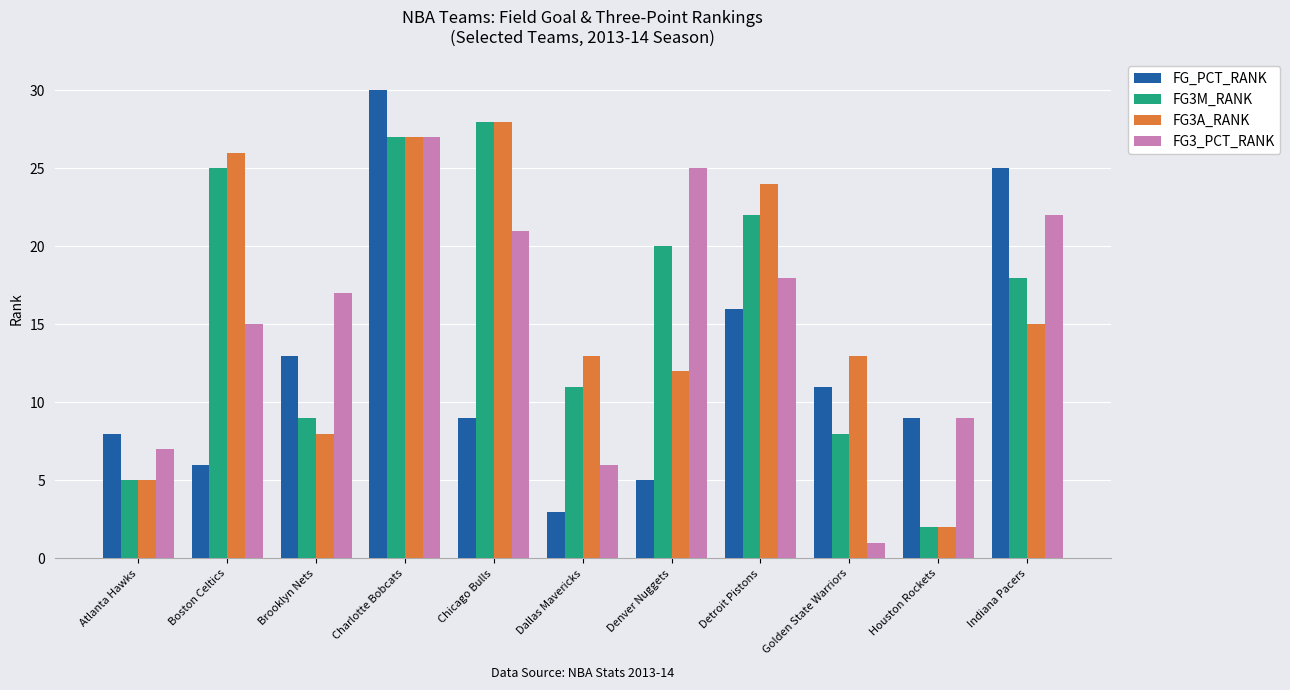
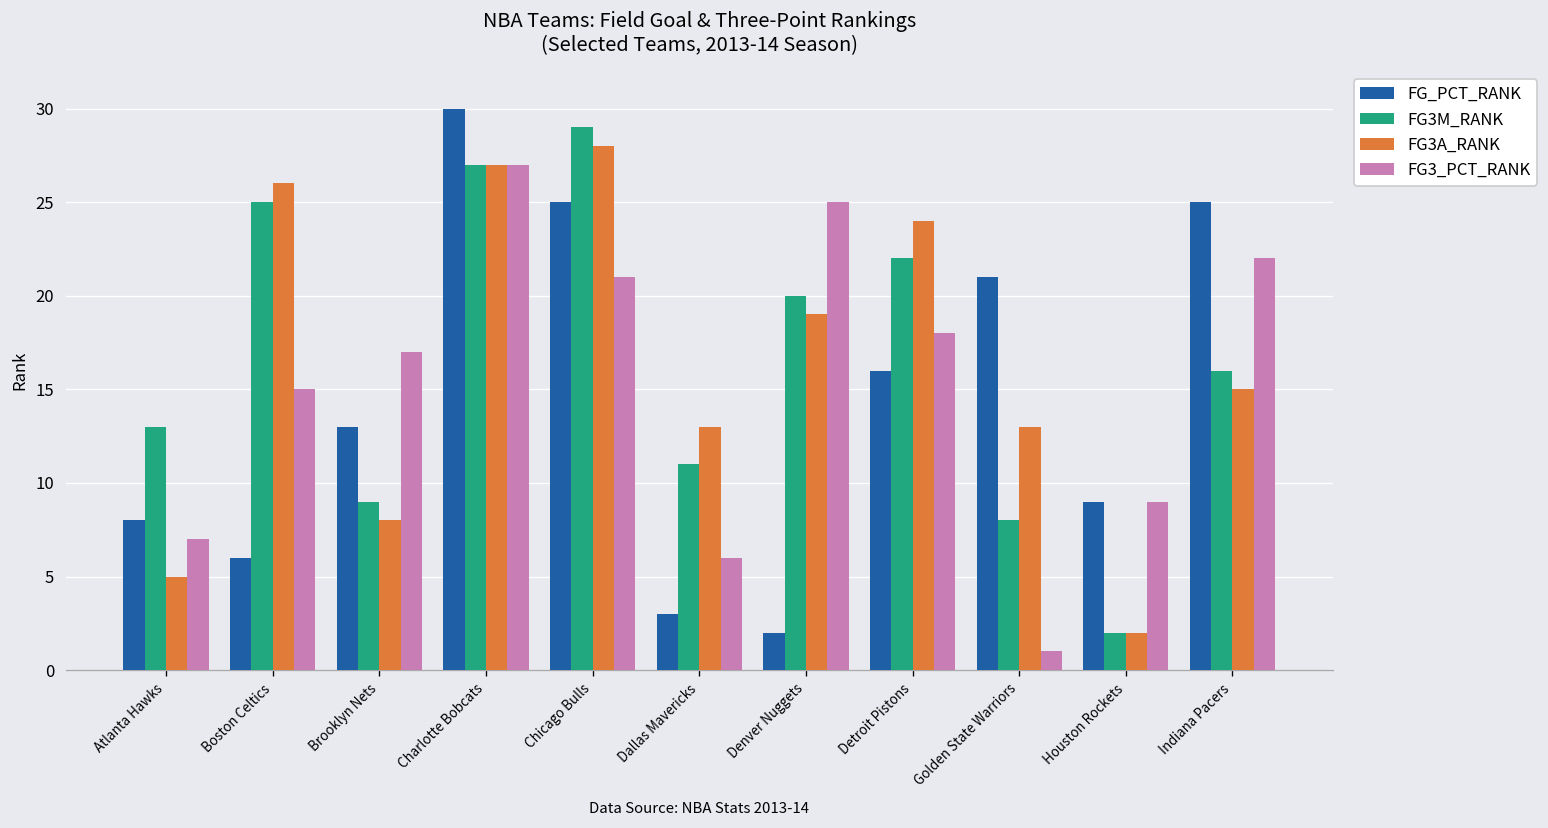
FG3M_RANK, Atlanta Hawks: 5 -> 13
FG_PCT_RANK, Chicago Bulls: 9 -> 25
FG3M_RANK, Chicago Bulls: 28 -> 29
FG_PCT_RANK, Denver Nuggets: 5 -> 2
FG3A_RANK, Denver Nuggets: 12 -> 19
FG_PCT_RANK, Golden State Warriors: 11 -> 21
FG3M_RANK, Indiana Pacers: 18 -> 16
